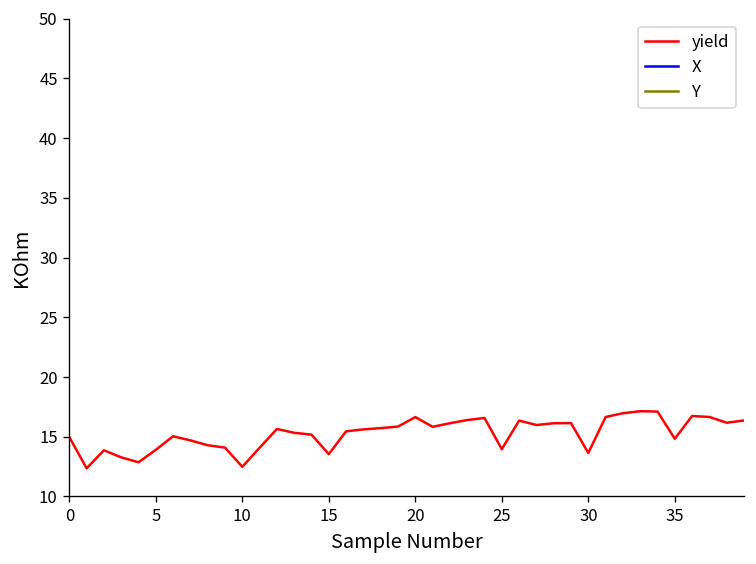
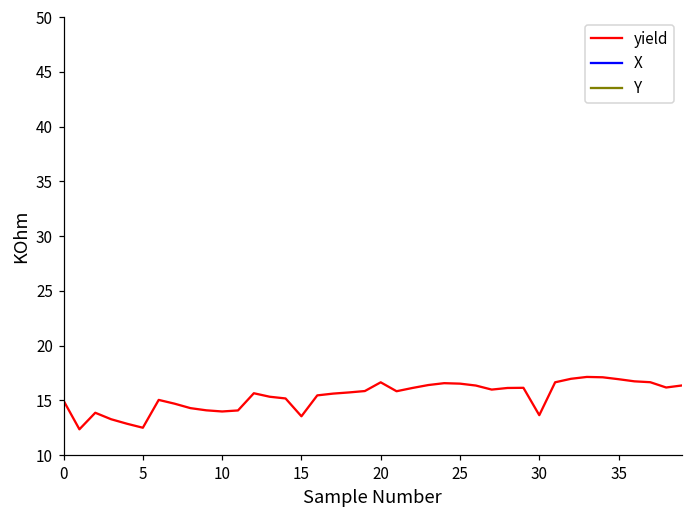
yield, 5: 14 -> 12
yield, 10: 12 -> 14
yield, 25: 14 -> 17
yield, 35: 15 -> 17
